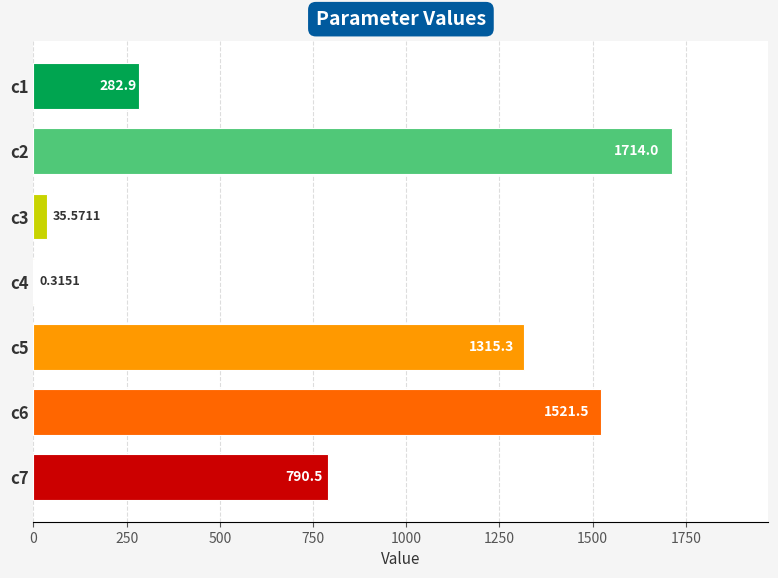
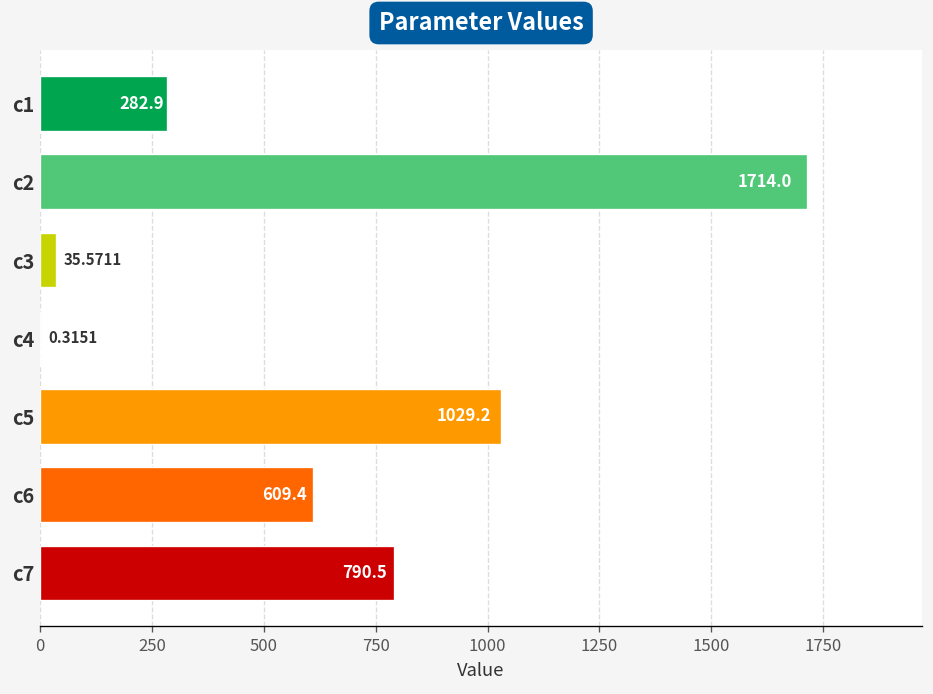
c5: 1315.3 -> 1029.2
c6: 1521.5 -> 609.4
